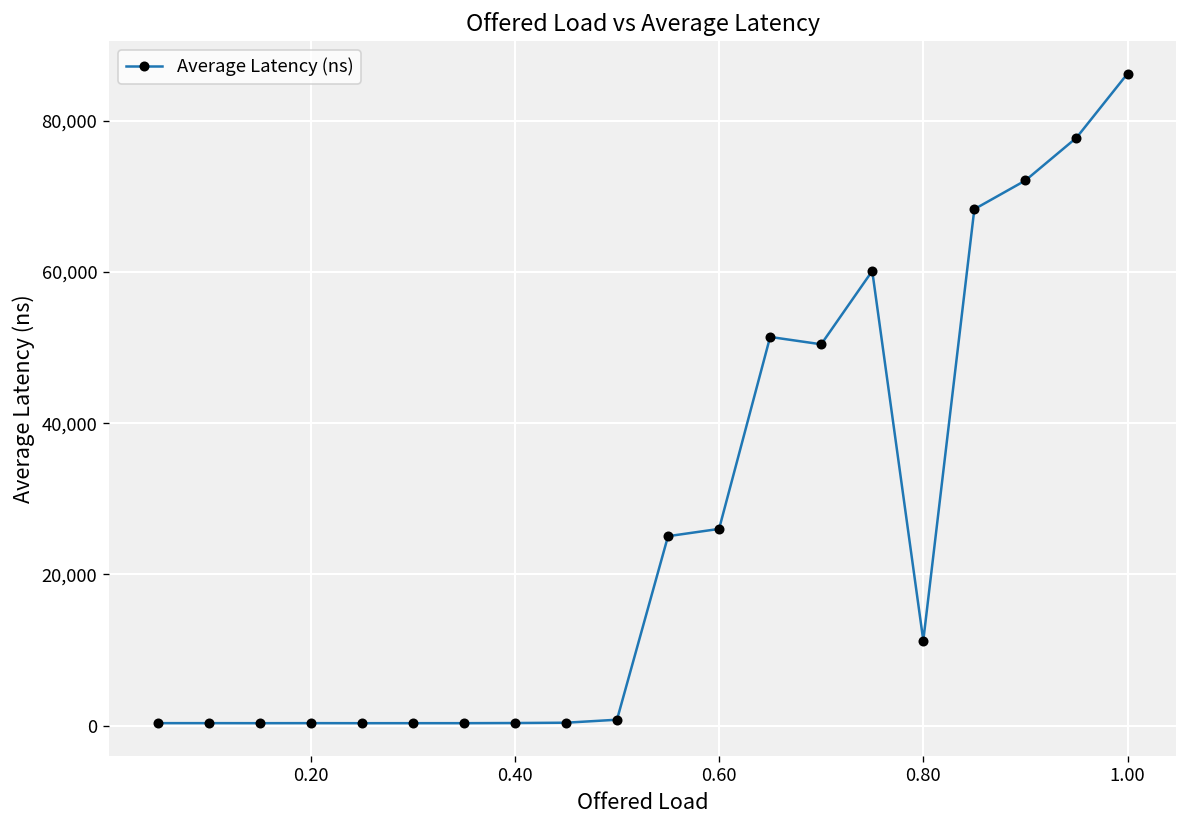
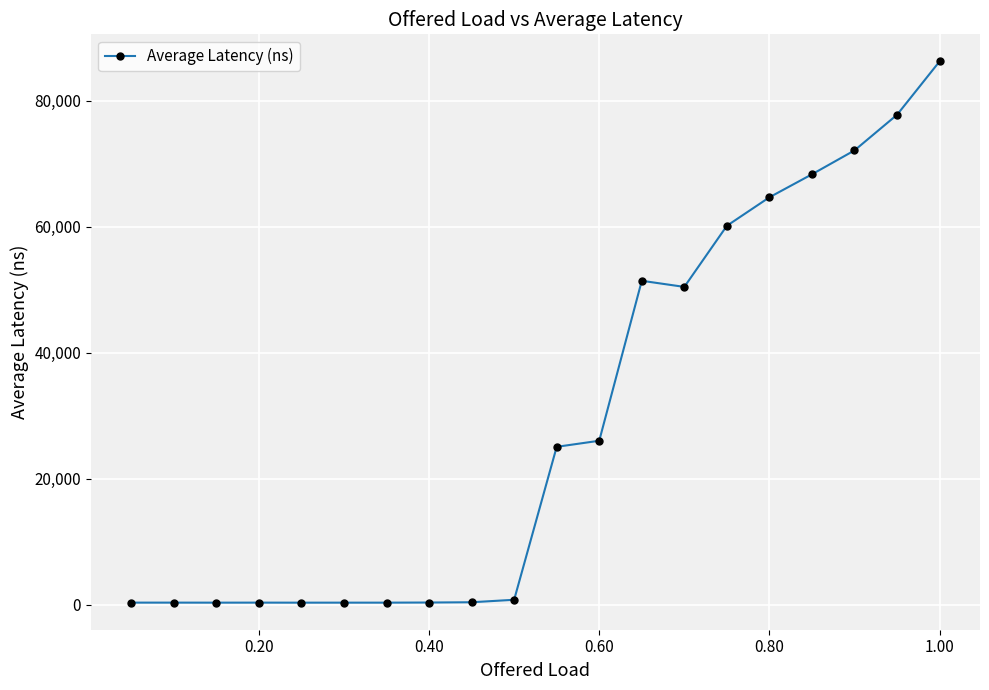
0.80: 11,000 -> 65,000
